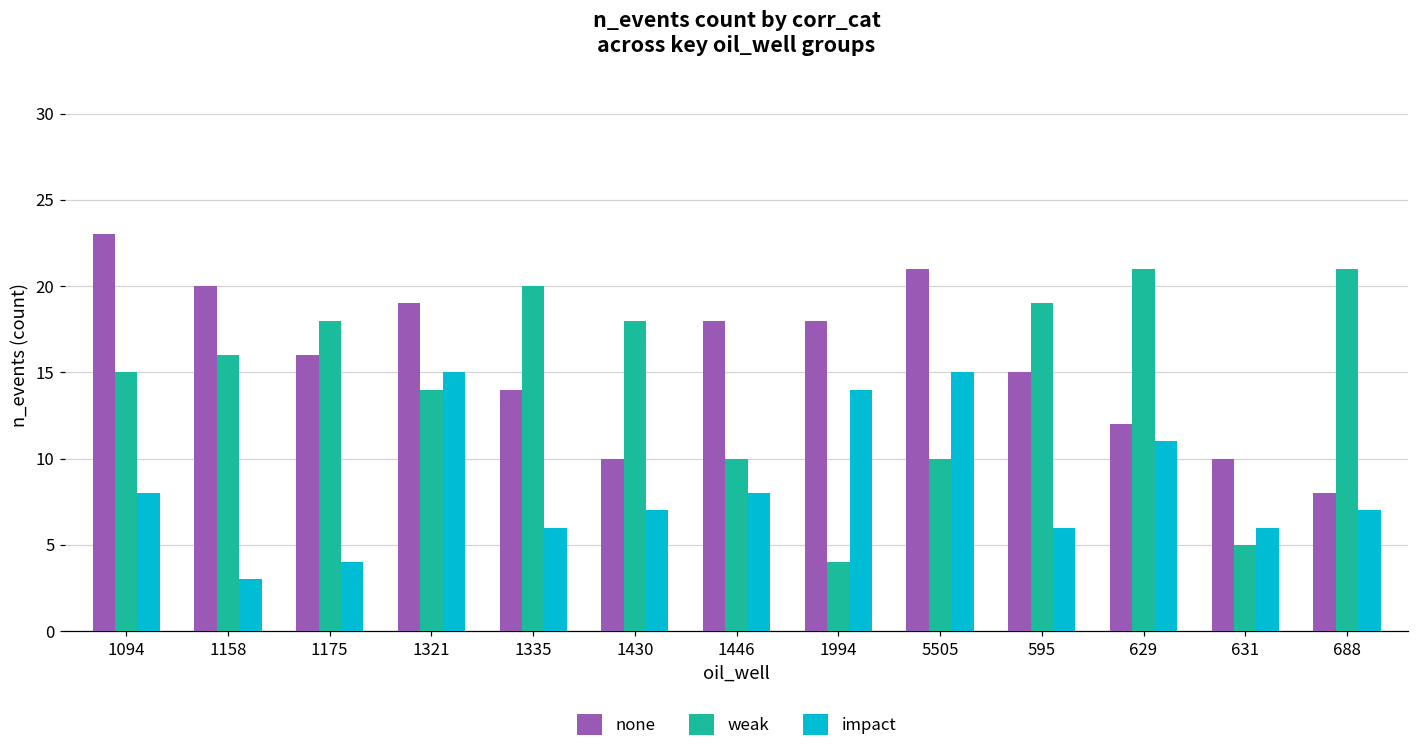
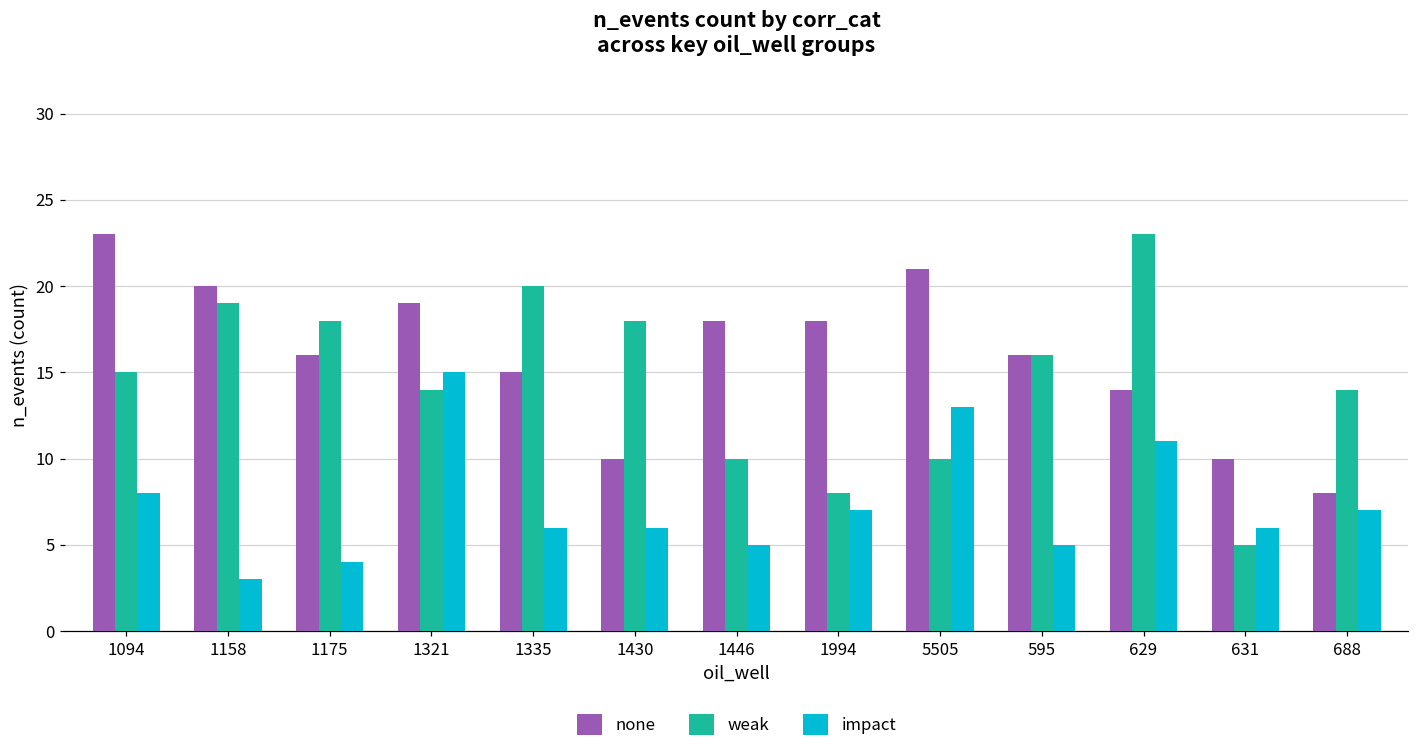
weak, 1158: 16 -> 19
none, 1335: 14 -> 15
impact, 1430: 7 -> 6
impact, 1446: 8 -> 5
weak, 1994: 4 -> 8
impact, 1994: 14 -> 7
impact, 5505: 15 -> 13
none, 595: 15 -> 16
weak, 595: 19 -> 16
impact, 595: 6 -> 5
none, 629: 12 -> 14
weak, 629: 21 -> 23
weak, 688: 21 -> 14
